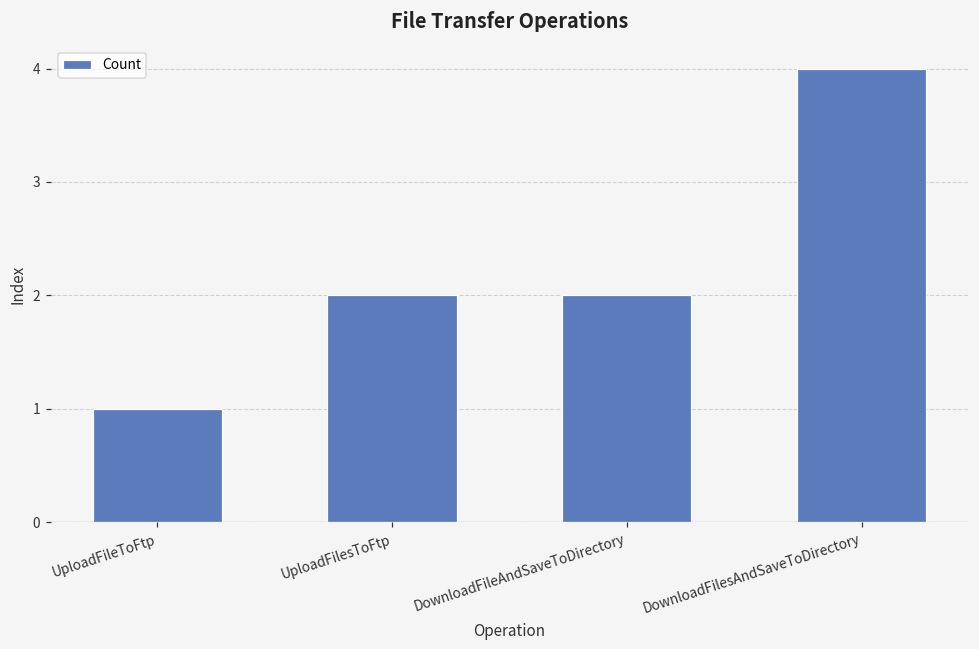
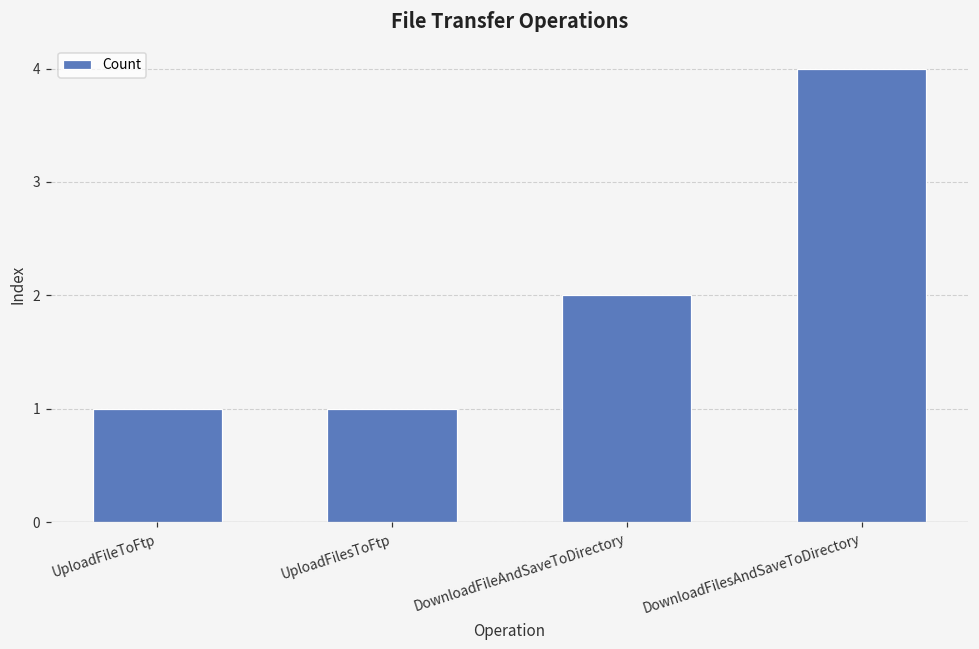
UploadFilesToFtp: 2 -> 1
